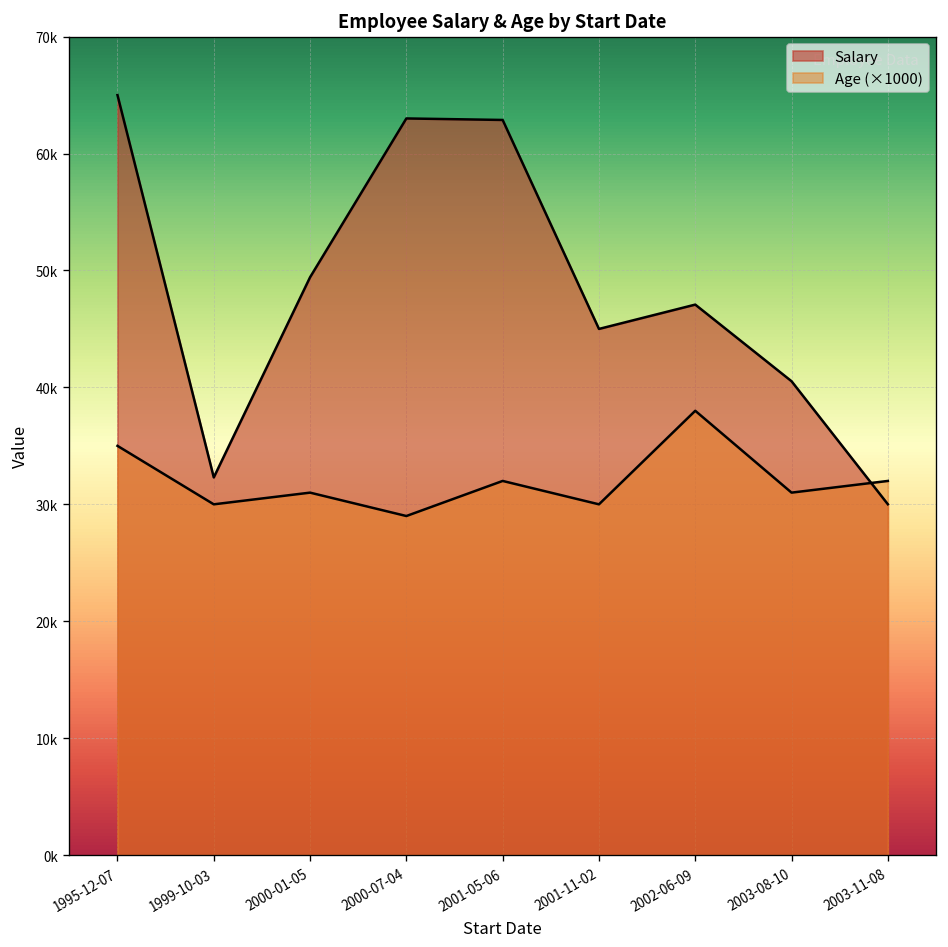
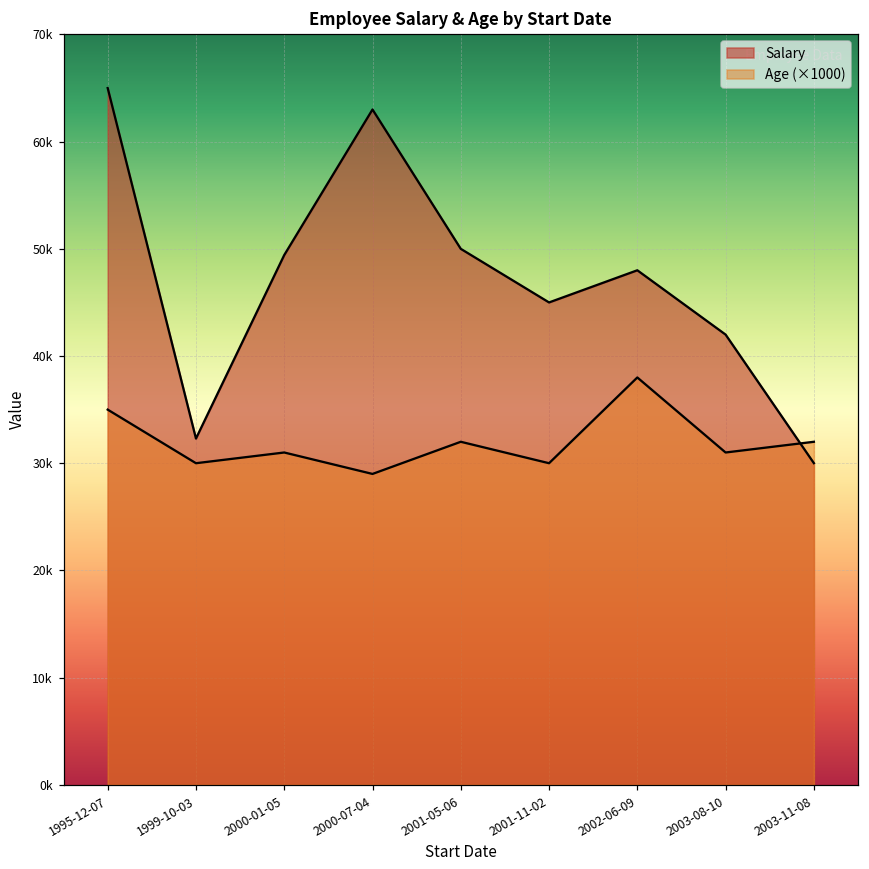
Salary, 2001-05-06: 63000 -> 50000
Salary, 2002-06-09: 47000 -> 48000
Salary, 2003-08-10: 41000 -> 42000
